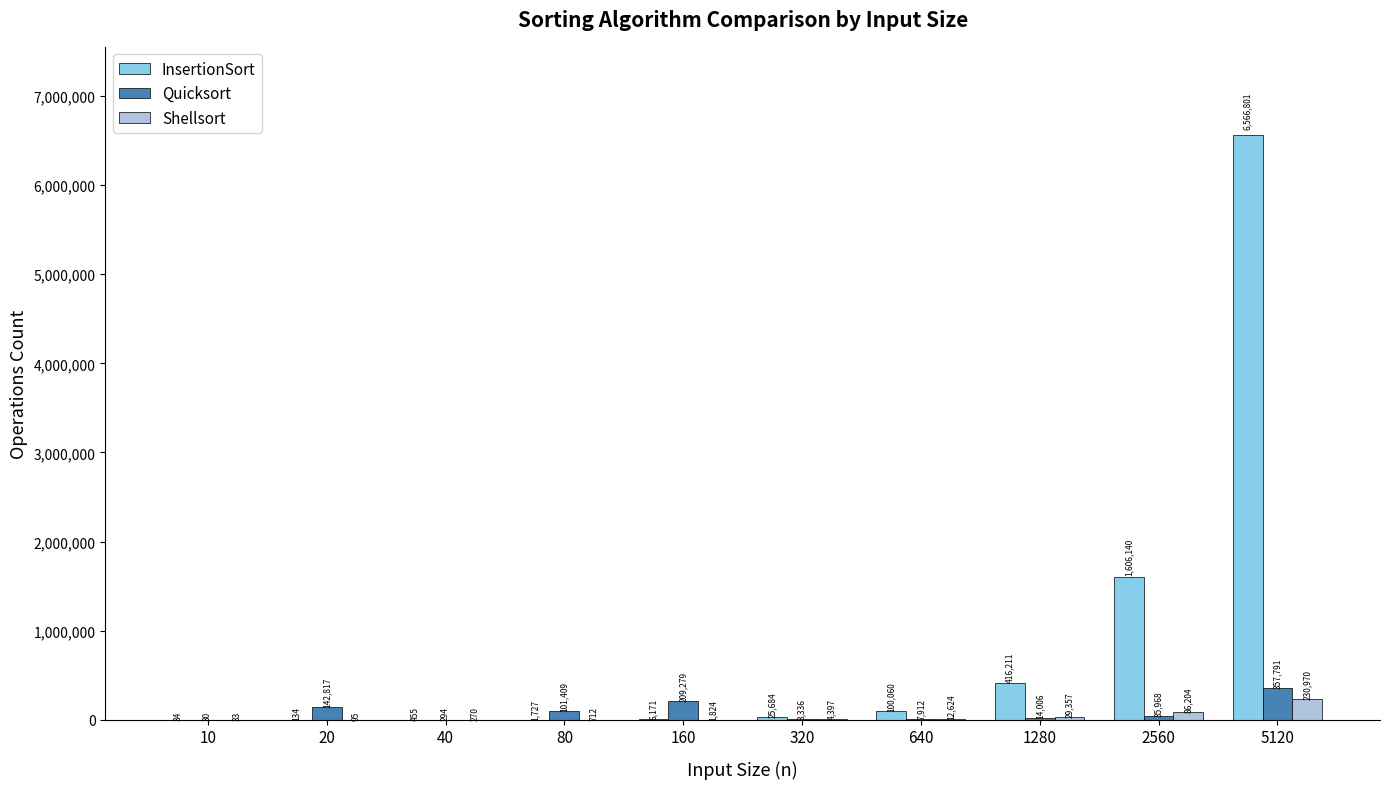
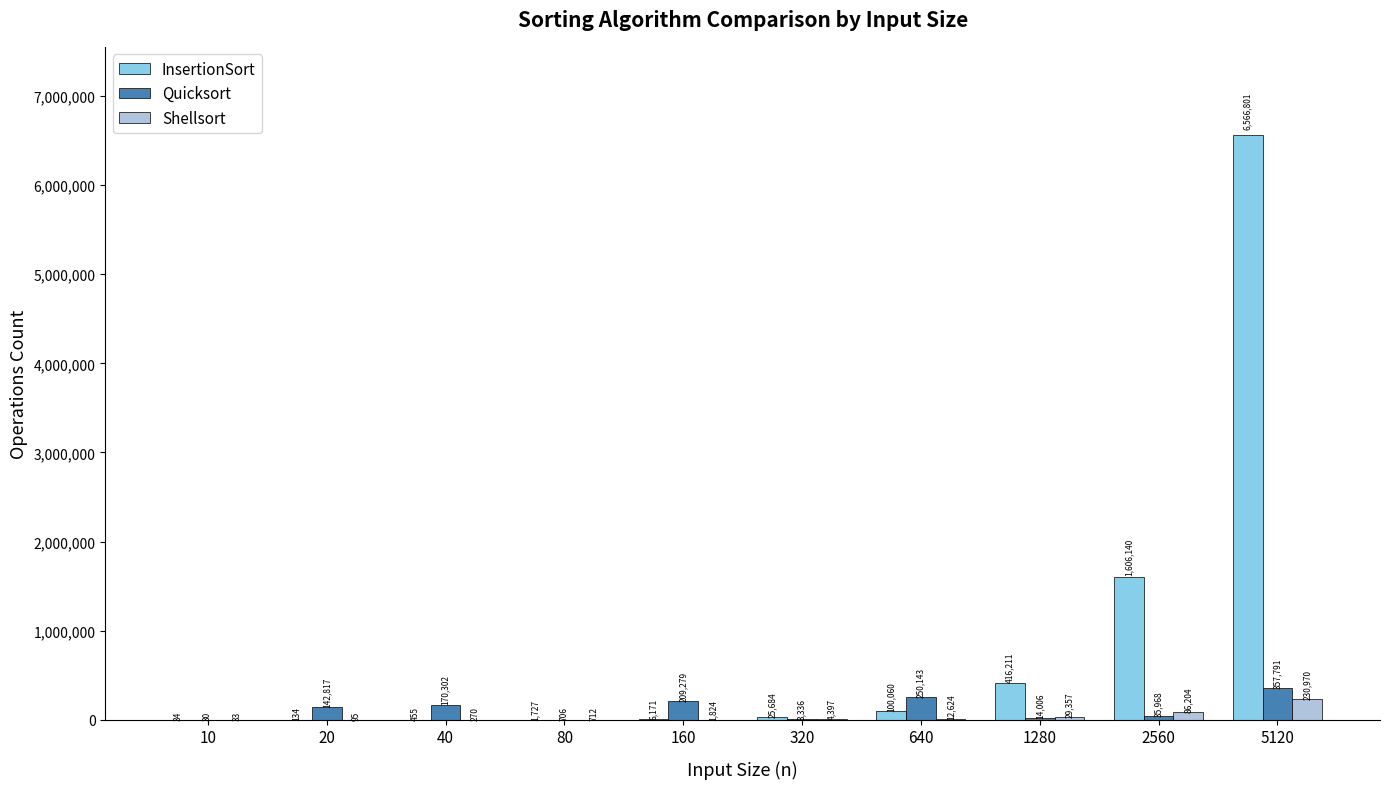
Quicksort, 40: 294 -> 170,302
Quicksort, 80: 101,409 -> 706
Quicksort, 640: 7,912 -> 250,143
